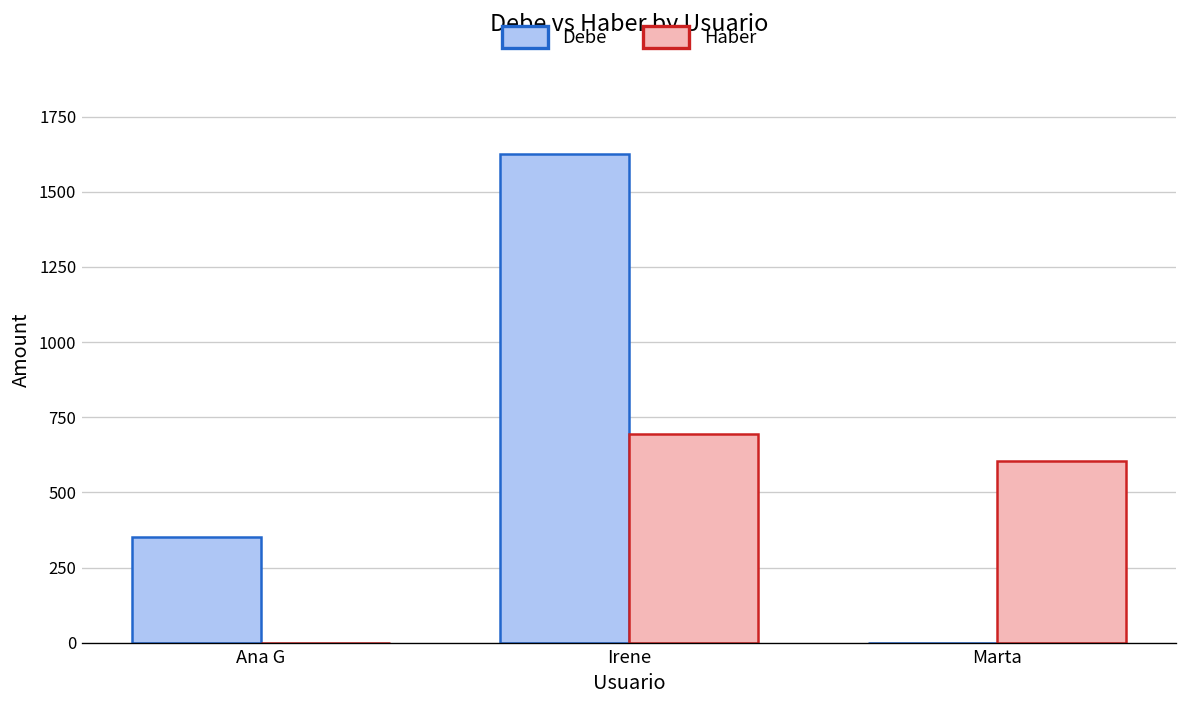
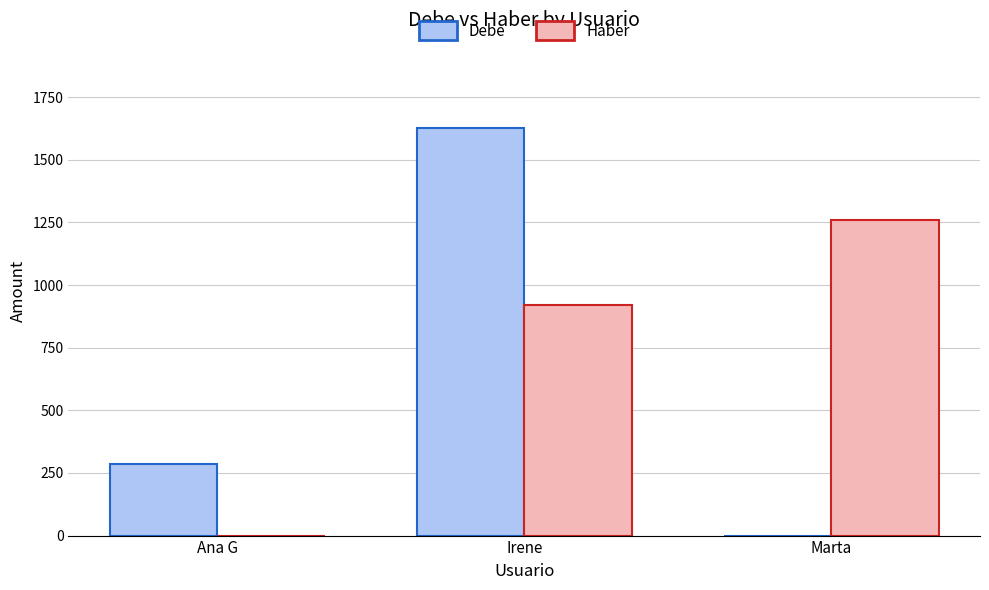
Debe, Ana G: 350 -> 280
Haber, Irene: 700 -> 920
Haber, Marta: 600 -> 1260
